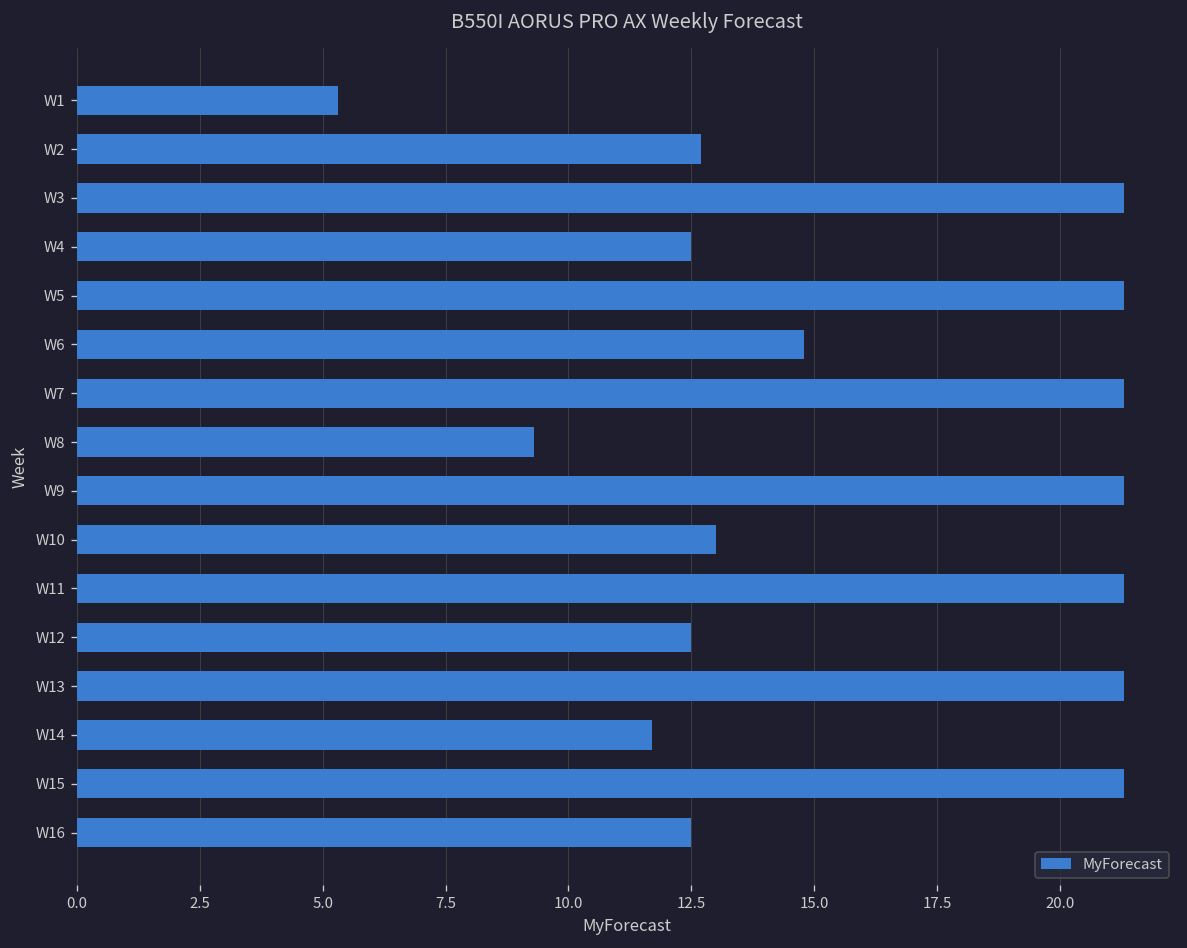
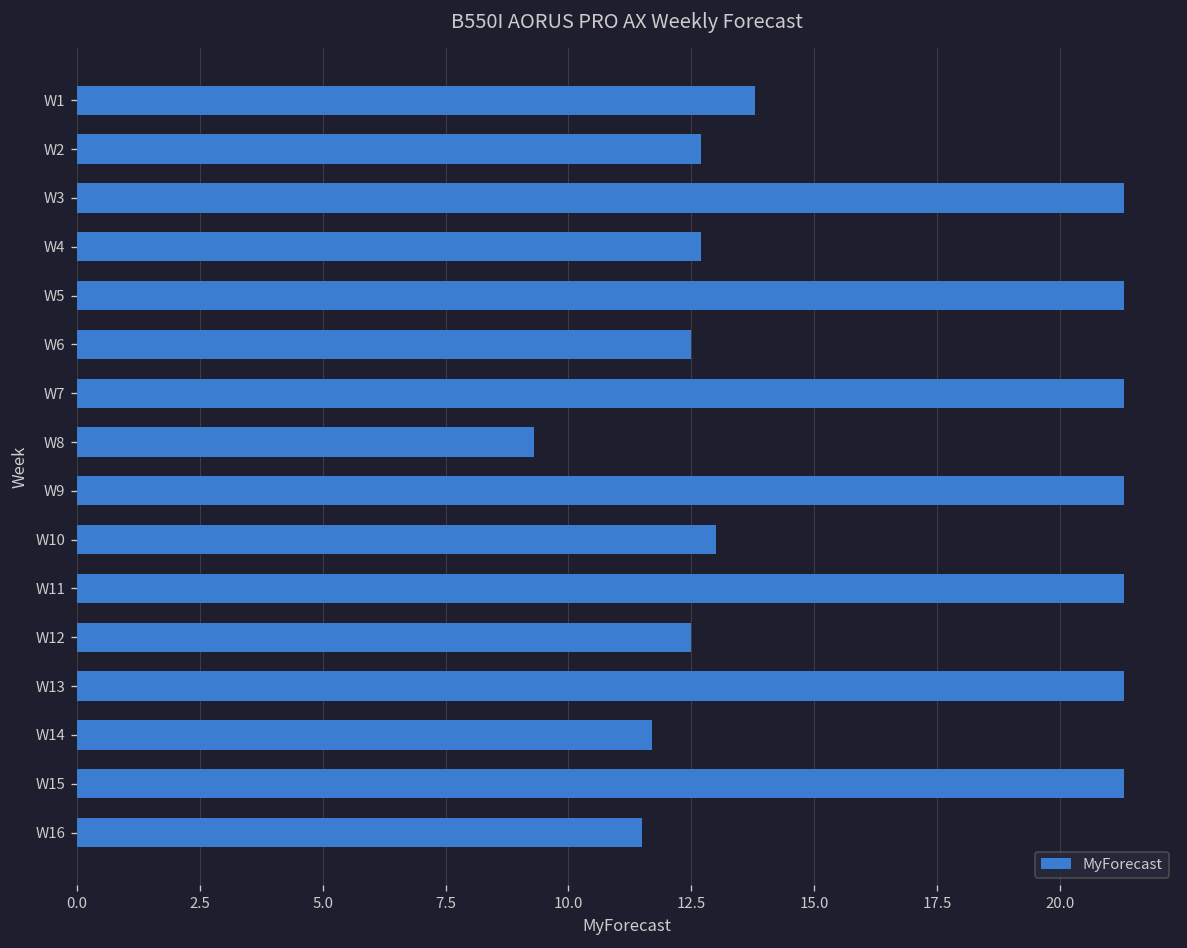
W1: 5.3 -> 13.8
W4: 12.5 -> 12.7
W6: 14.8 -> 12.5
W16: 12.5 -> 11.5
